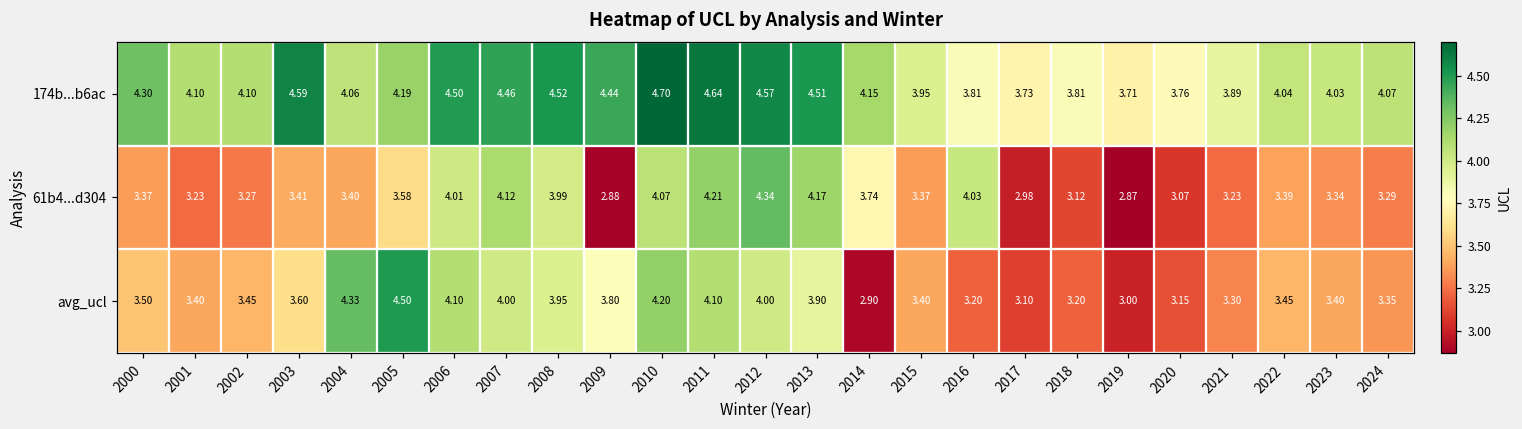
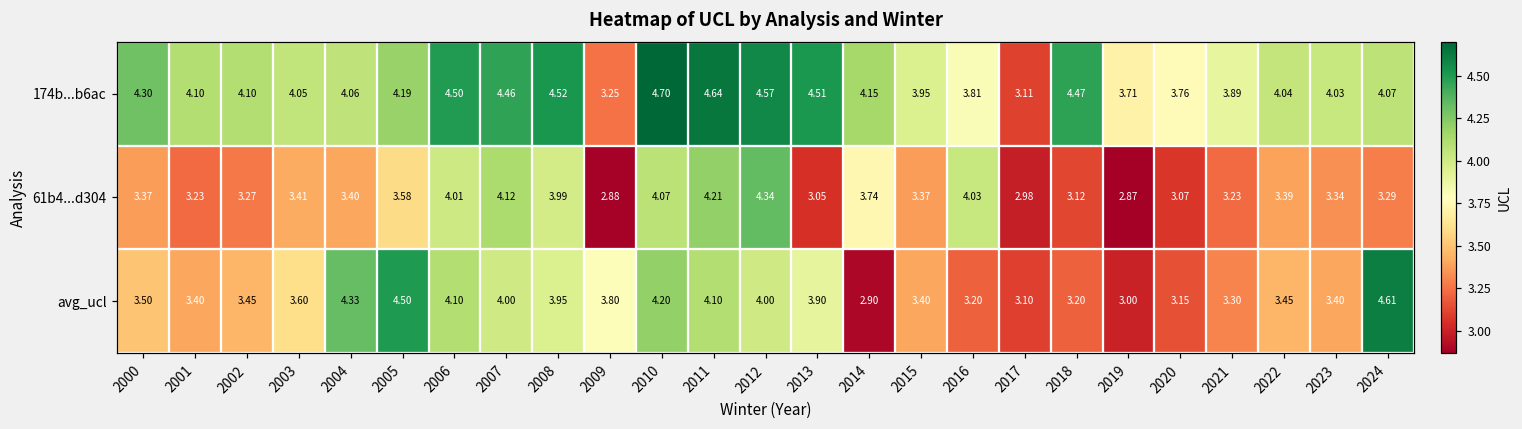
174b...b6ac, 2003: 4.59 -> 4.05
174b...b6ac, 2009: 4.44 -> 3.25
174b...b6ac, 2017: 3.73 -> 3.11
174b...b6ac, 2018: 3.81 -> 4.47
61b4...d304, 2013: 4.17 -> 3.05
avg_ucl, 2024: 3.35 -> 4.61
